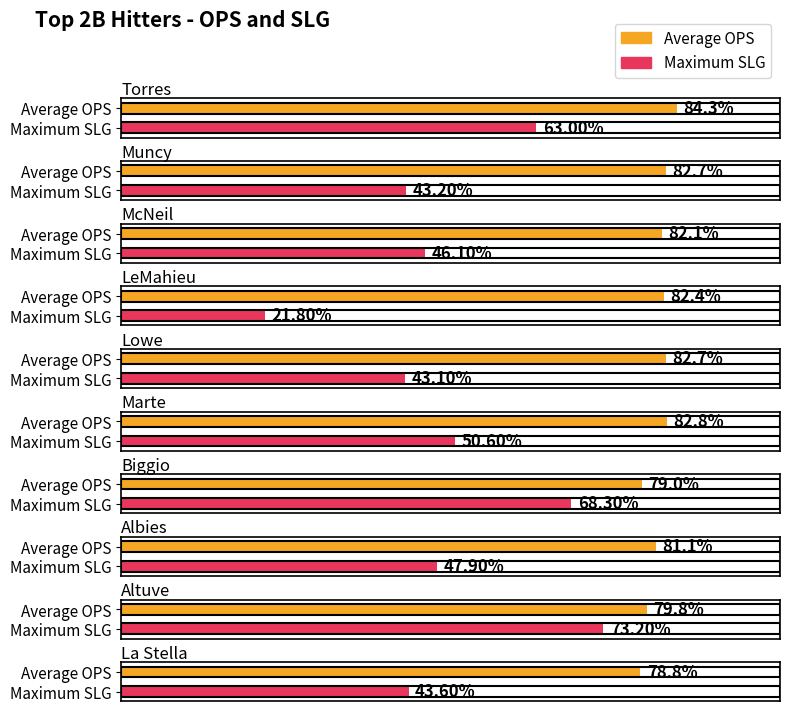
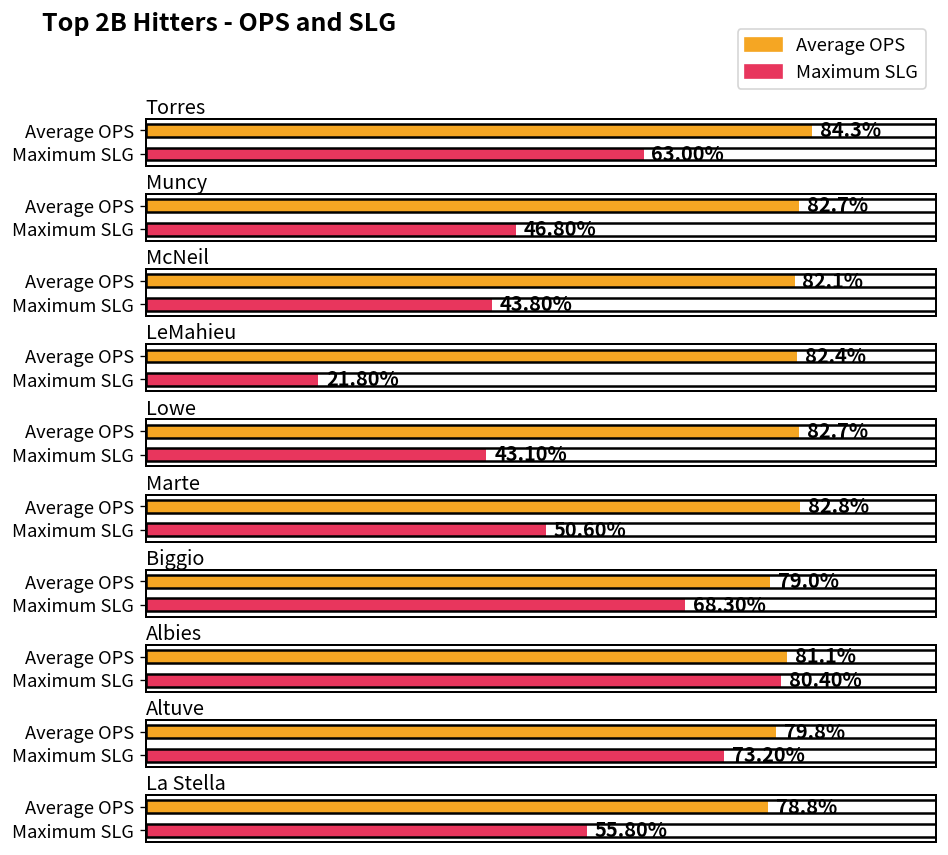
Muncy, Maximum SLG: 43.20% -> 46.80%
McNeil, Maximum SLG: 46.10% -> 43.80%
Albies, Maximum SLG: 47.90% -> 80.40%
La Stella, Maximum SLG: 43.60% -> 55.80%
